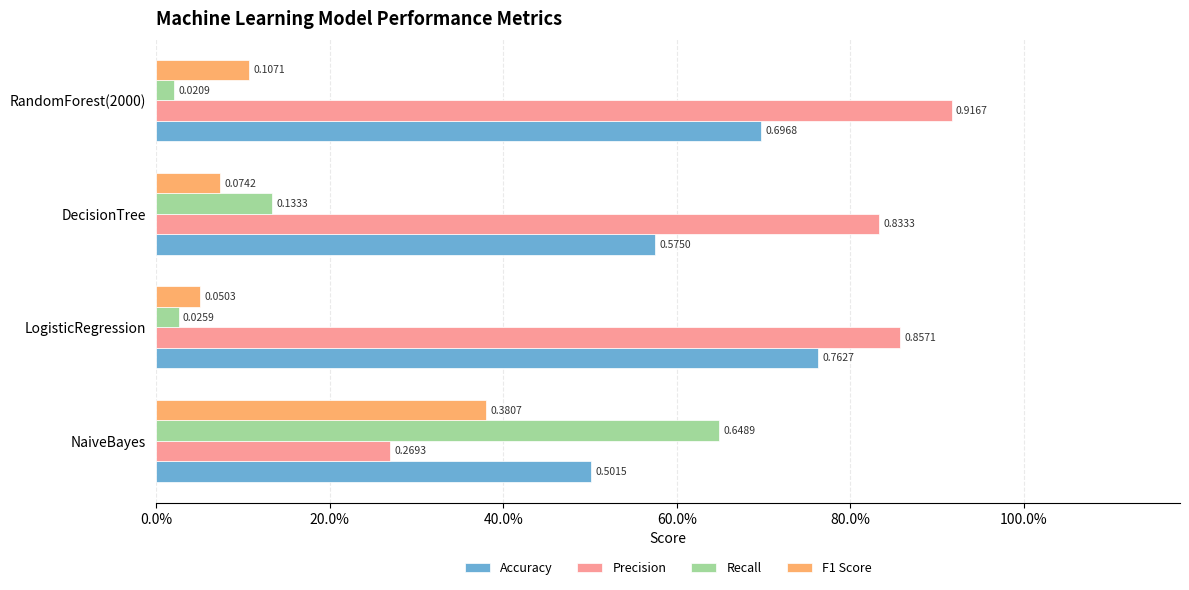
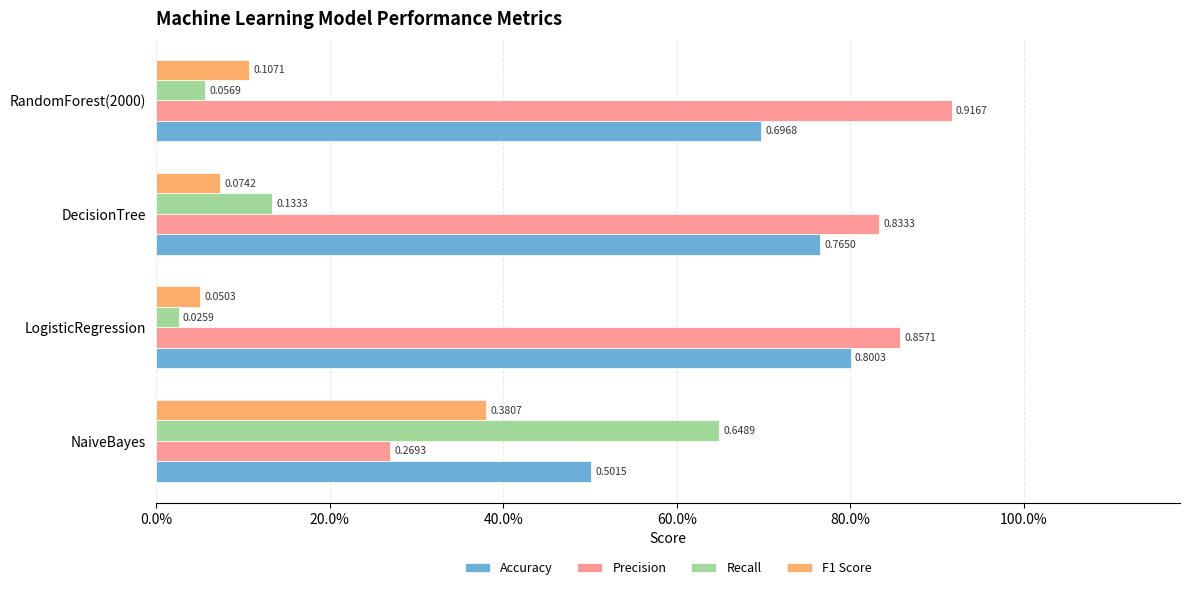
Recall, RandomForest(2000): 0.0209 -> 0.0569
Accuracy, DecisionTree: 0.5750 -> 0.7650
Accuracy, LogisticRegression: 0.7627 -> 0.8003
